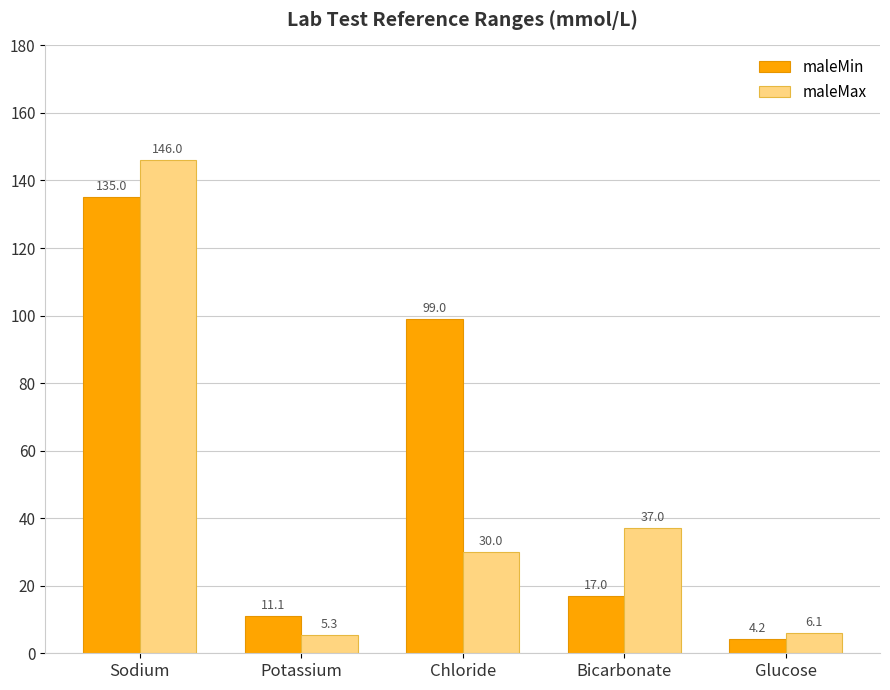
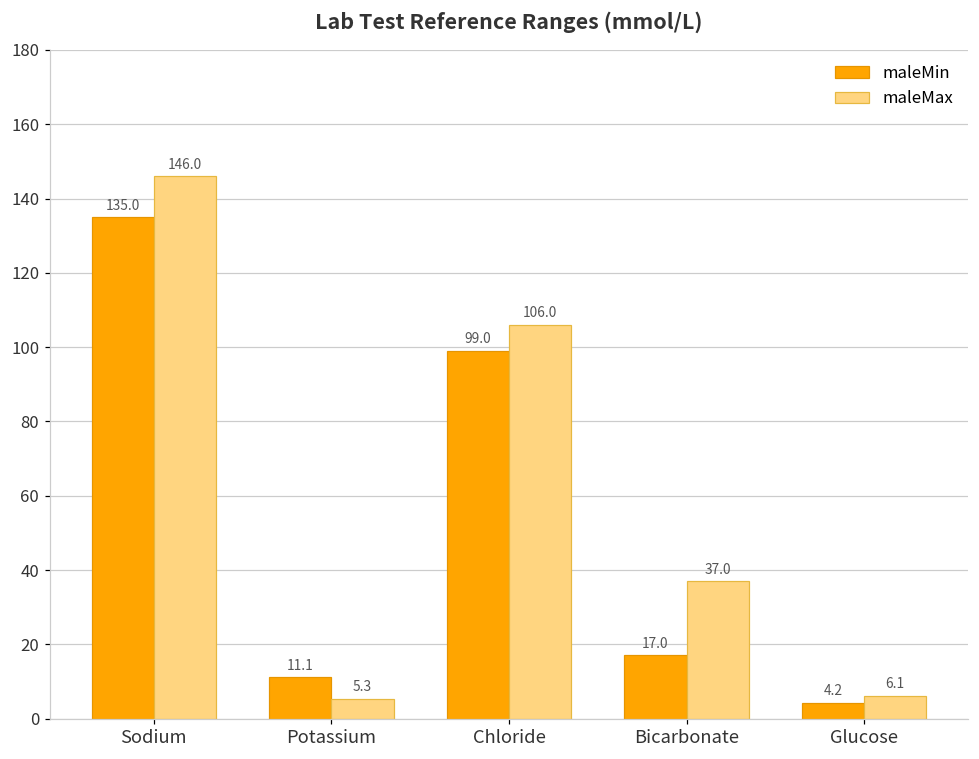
maleMax, Chloride: 30.0 -> 106.0
